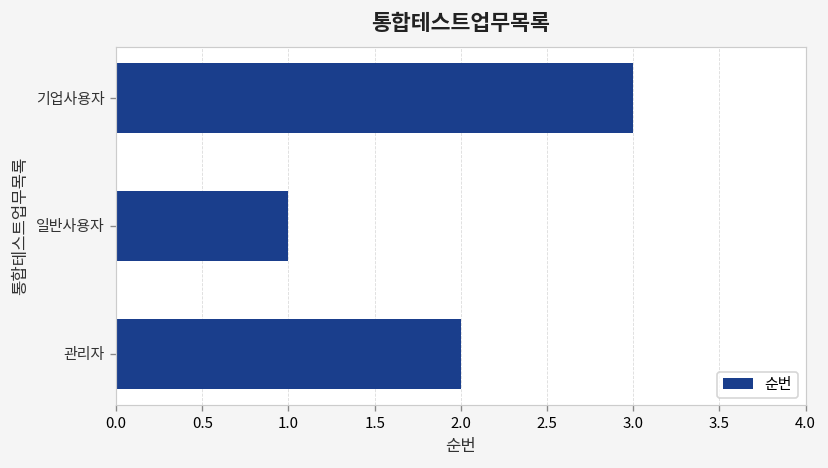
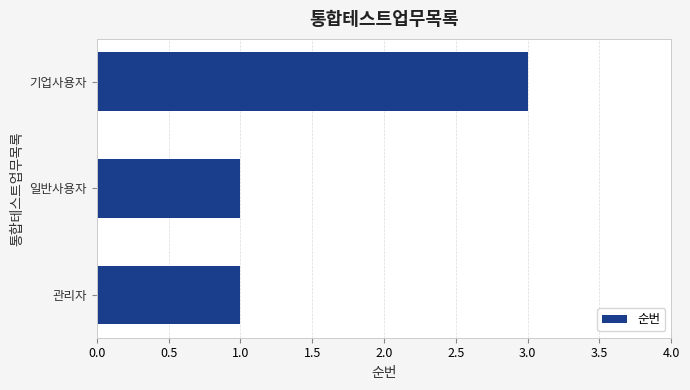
관리자: 2 -> 1
